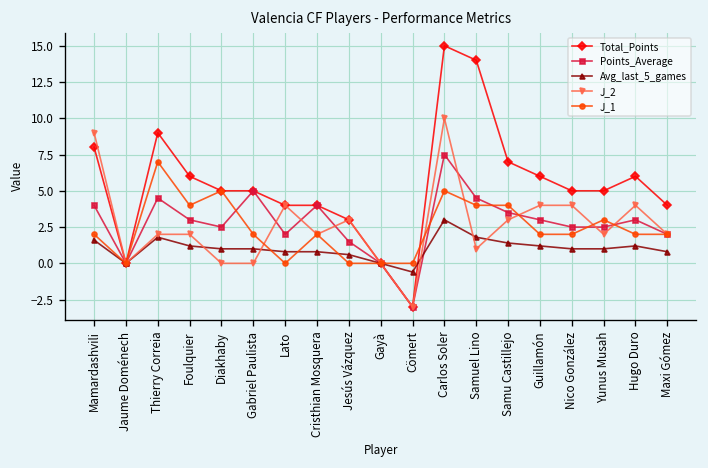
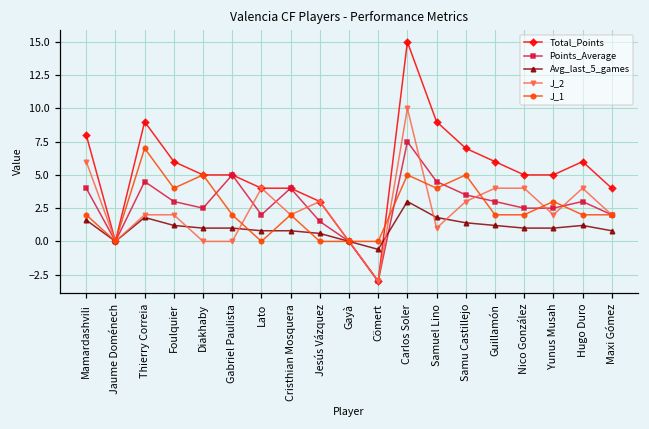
J_2, Mamardashvili: 9 -> 6
Total_Points, Samuel Lino: 14 -> 9
J_1, Samu Castillejo: 4 -> 5
